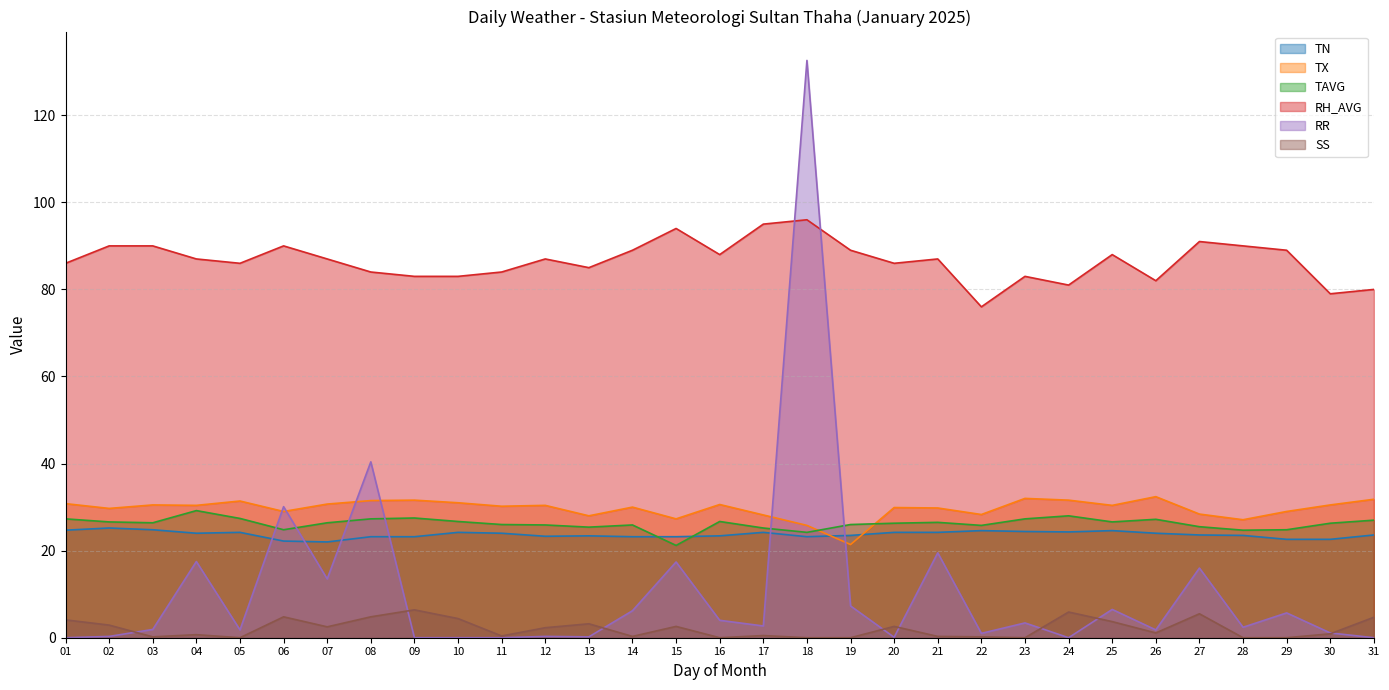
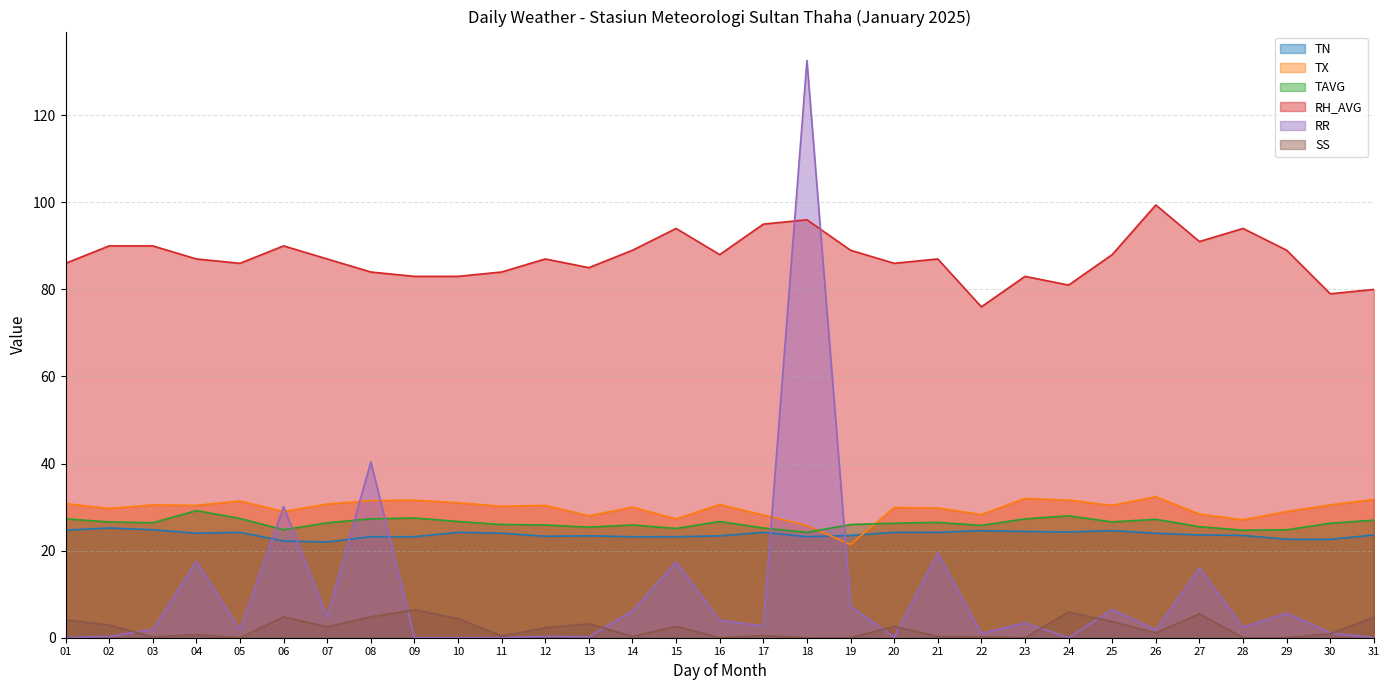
RR, 07: 14 -> 5
TAVG, 15: 21 -> 25
RH_AVG, 26: 82 -> 99
RH_AVG, 28: 90 -> 94
